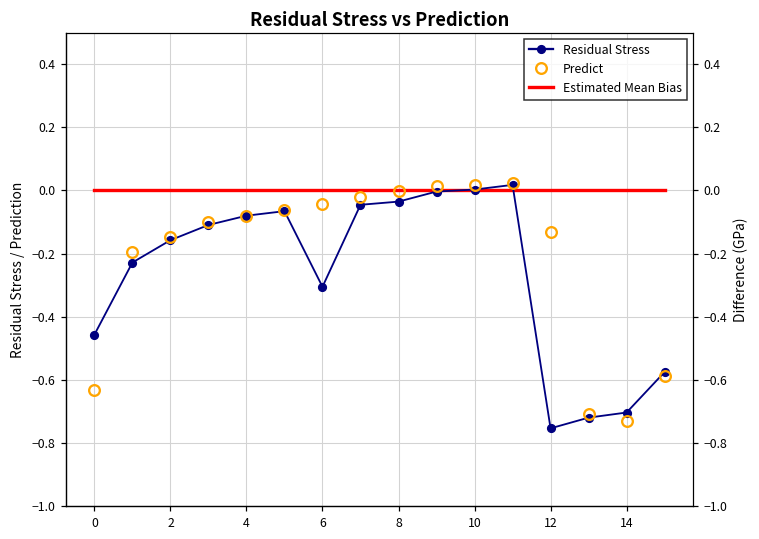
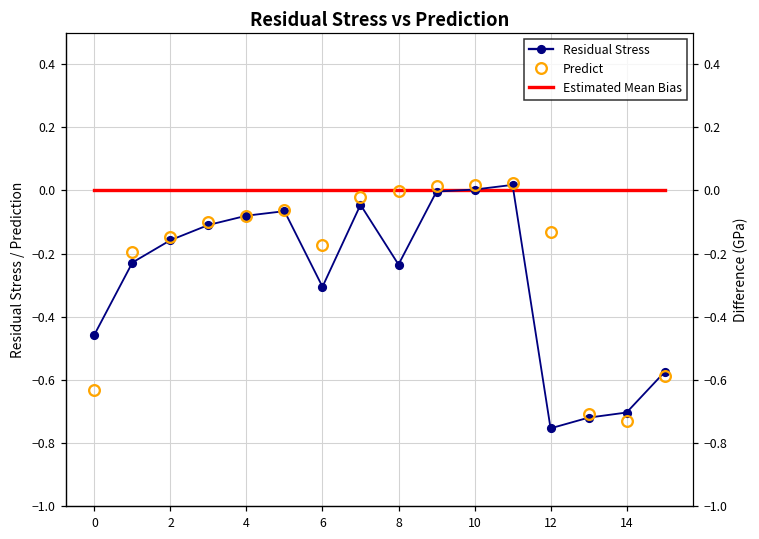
Predict, 6: -0.04 -> -0.17
Residual Stress, 8: -0.04 -> -0.23
